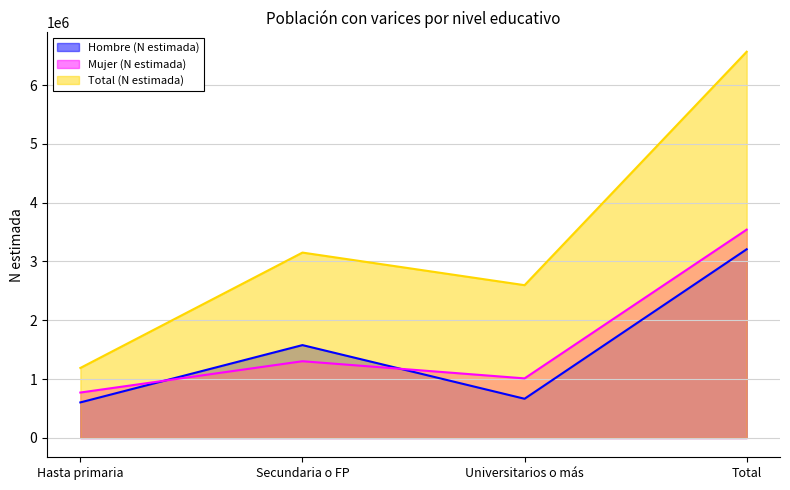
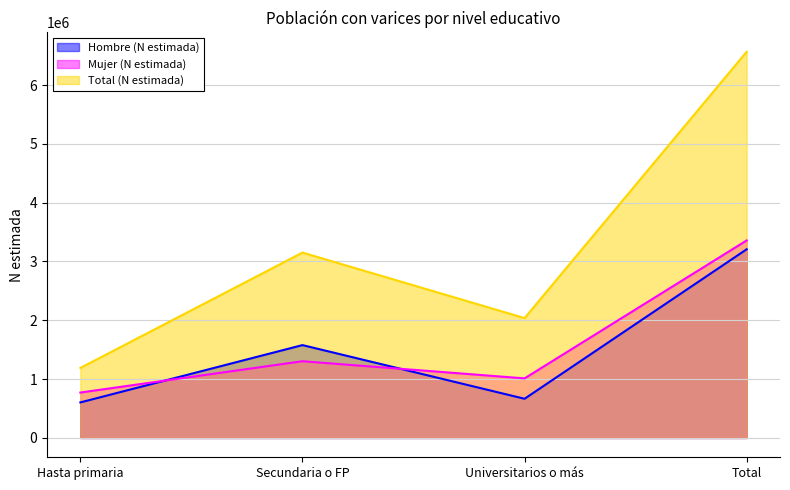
Total (N estimada), Universitarios o más: 2600000 -> 2000000
Mujer (N estimada), Total: 3500000 -> 3400000
